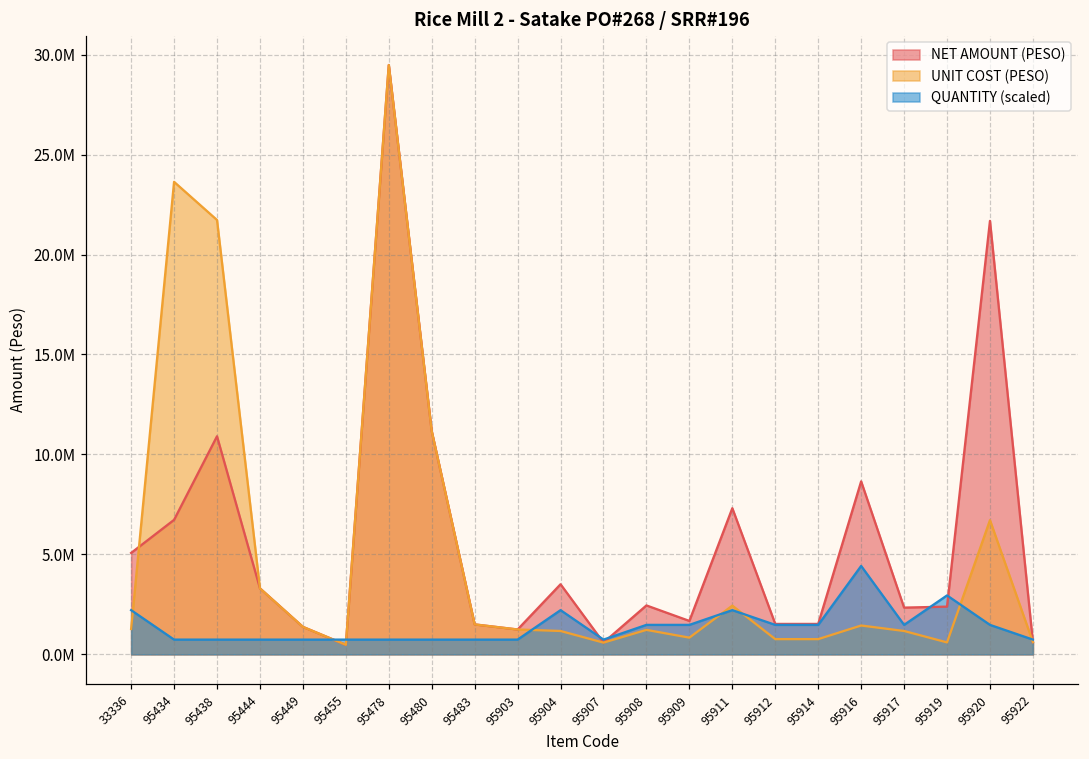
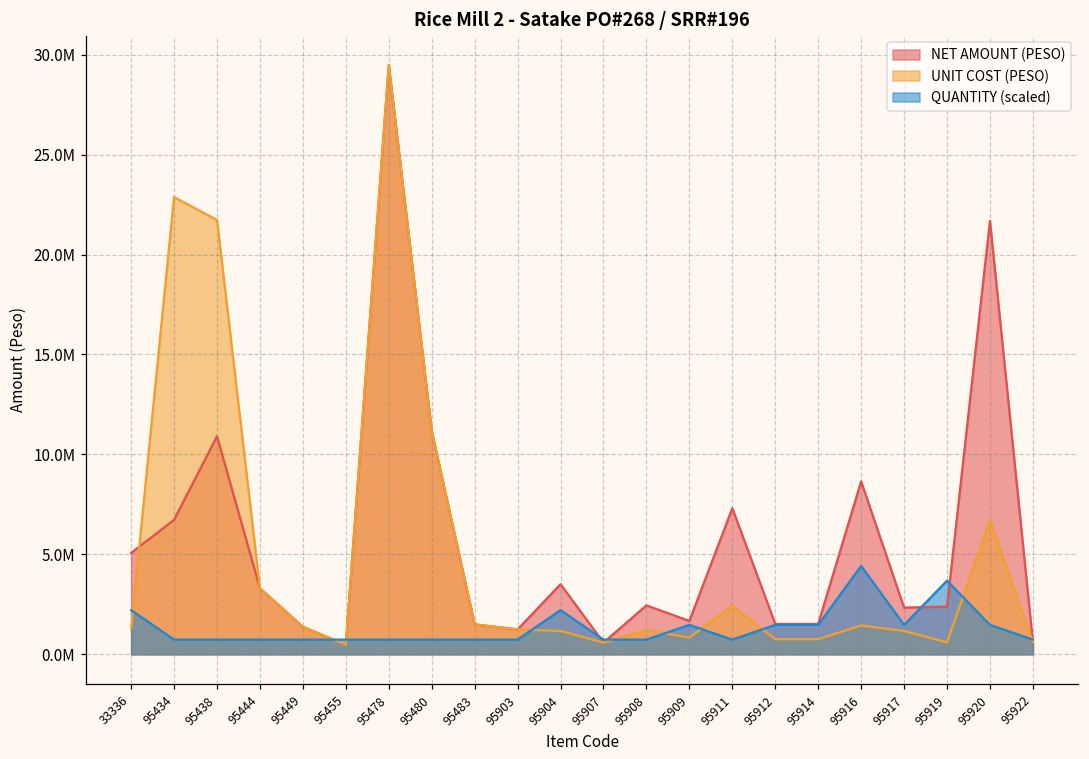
UNIT COST (PESO), 95434: 23600000 -> 22900000
QUANTITY (scaled), 95908: 1500000 -> 700000
QUANTITY (scaled), 95911: 2200000 -> 700000
QUANTITY (scaled), 95919: 2900000 -> 3700000
